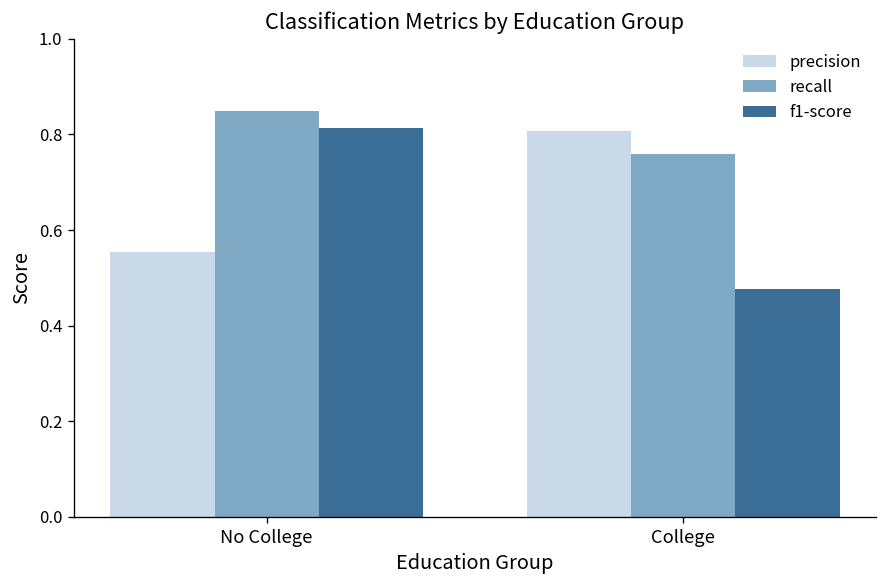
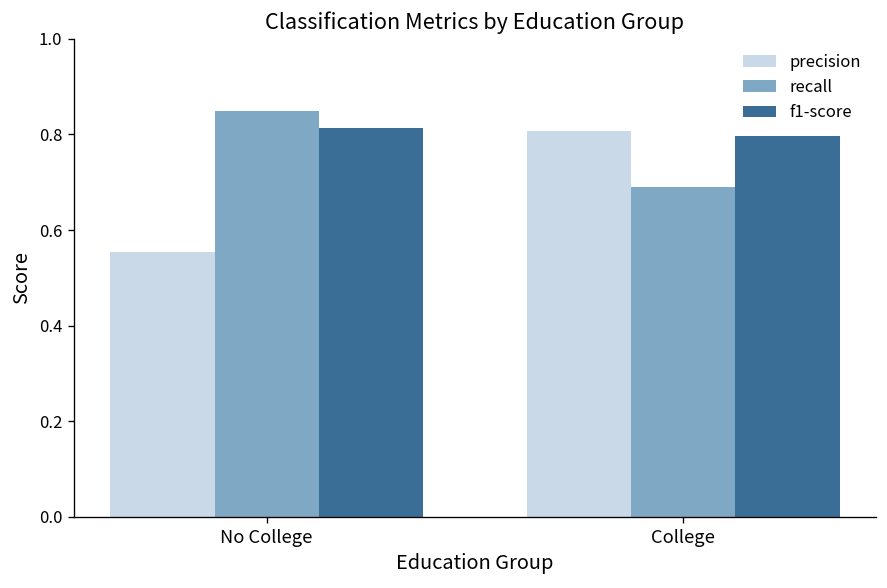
recall, College: 0.76 -> 0.69
f1-score, College: 0.48 -> 0.80
